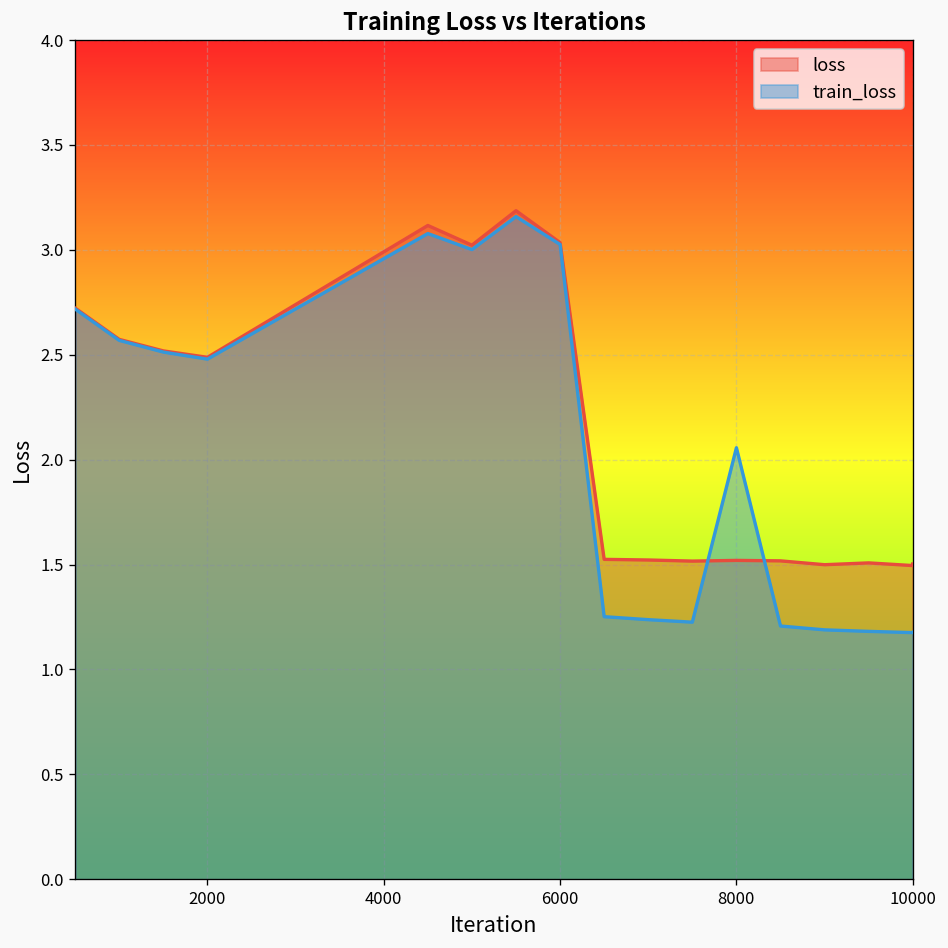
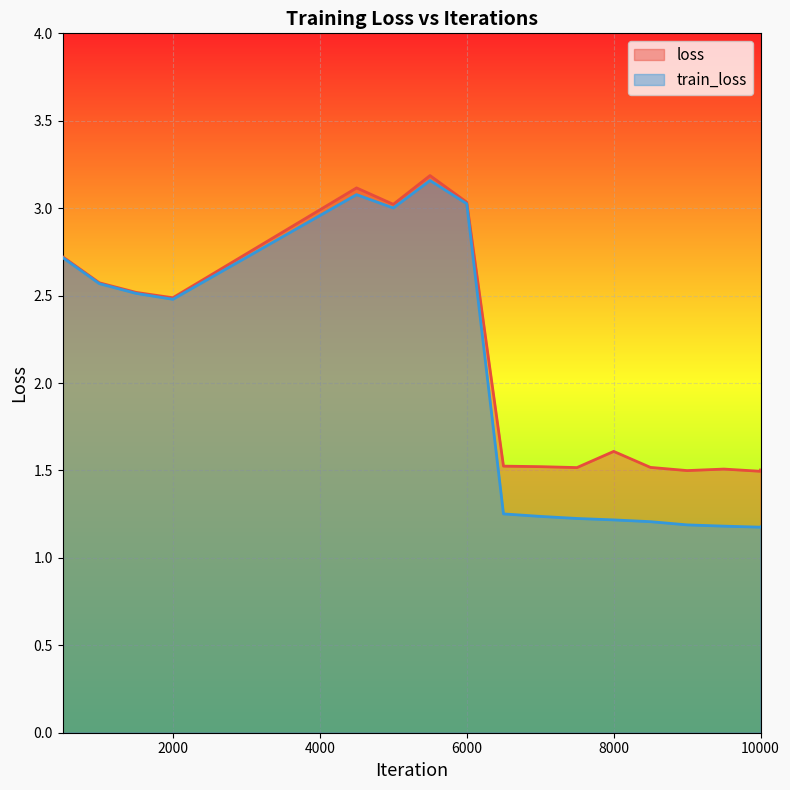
loss, 8000: 1.52 -> 1.61
train_loss, 8000: 2.06 -> 1.22
